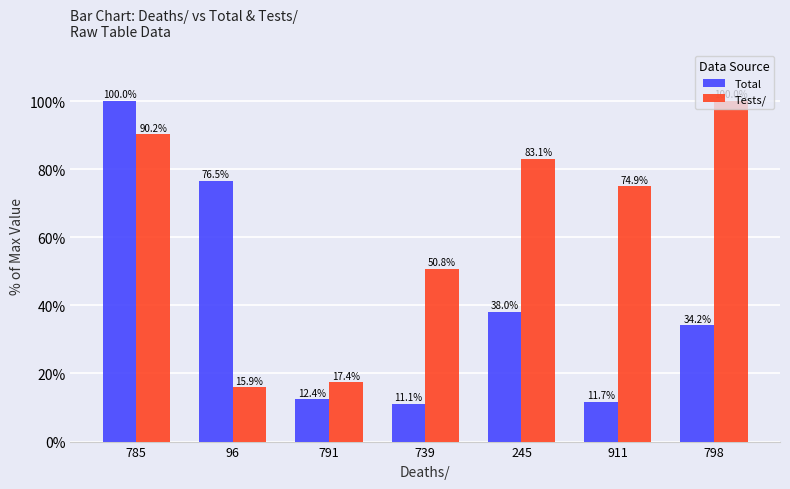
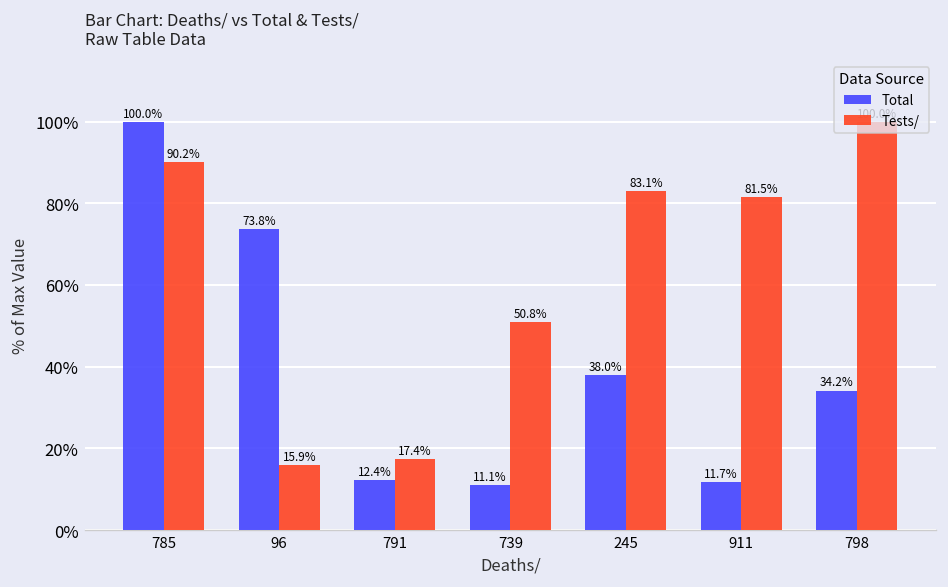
Total, 96: 76.5% -> 73.8%
Tests/, 911: 74.9% -> 81.5%
